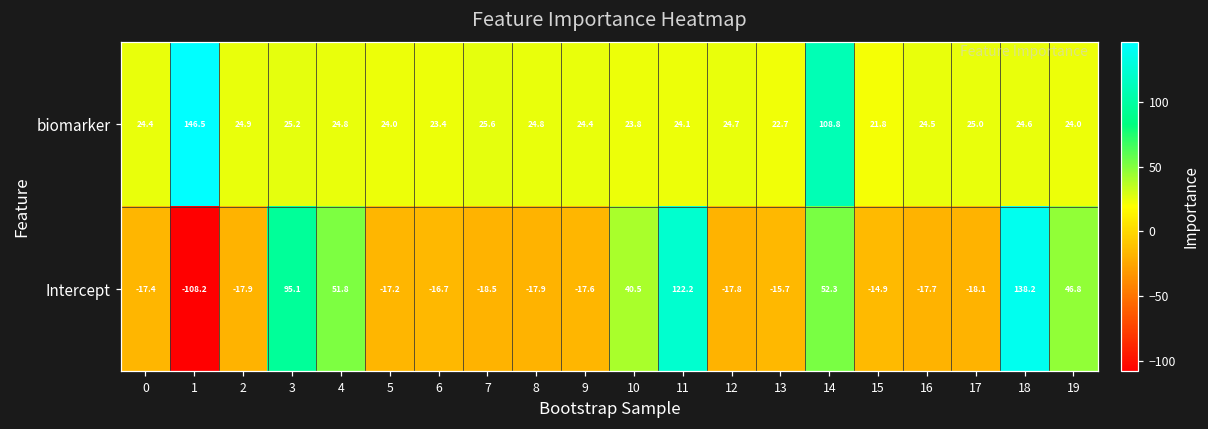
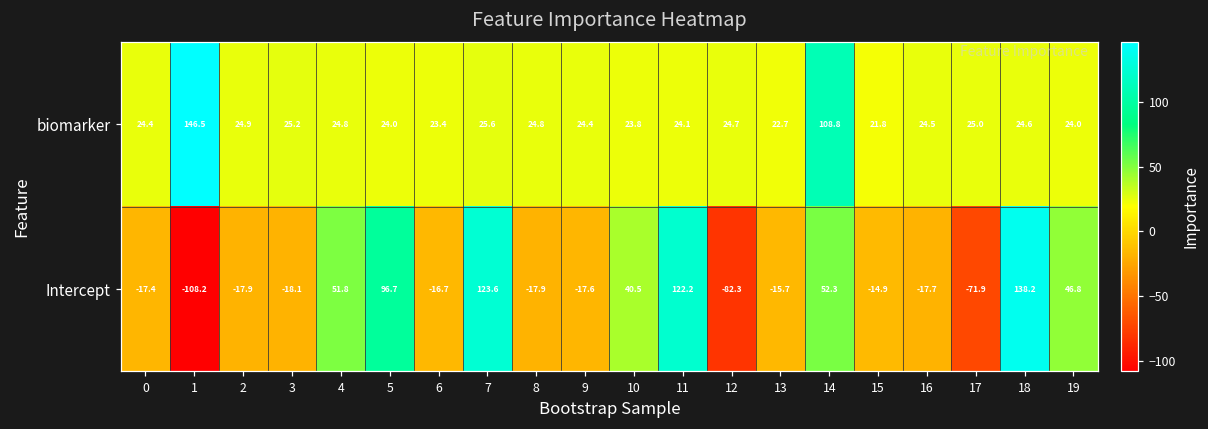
Intercept, 3: 95.1 -> -18.1
Intercept, 5: -17.2 -> 96.7
Intercept, 7: -18.5 -> 123.6
Intercept, 12: -17.8 -> -82.3
Intercept, 17: -18.1 -> -71.9
